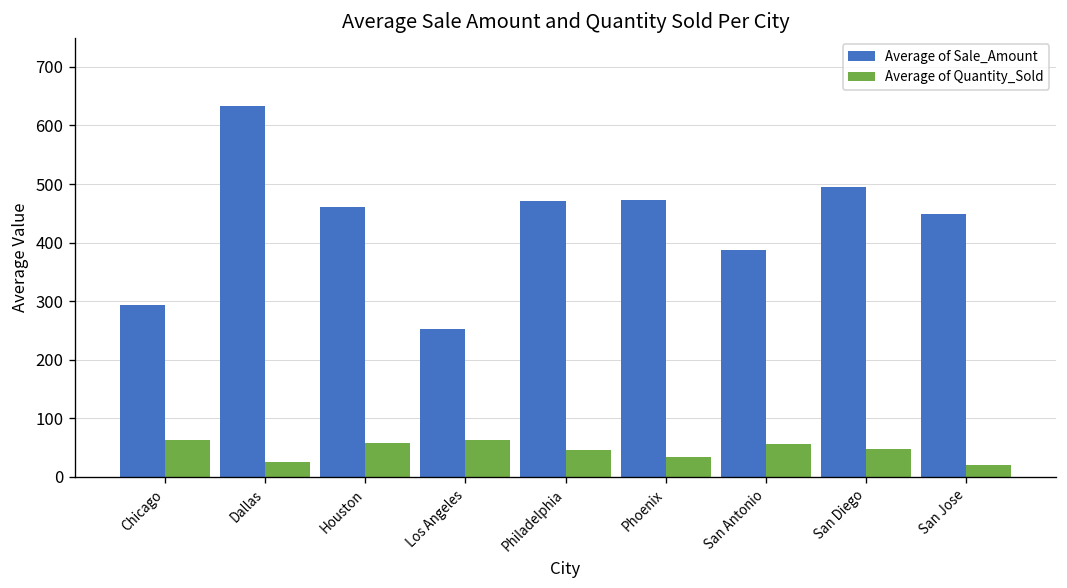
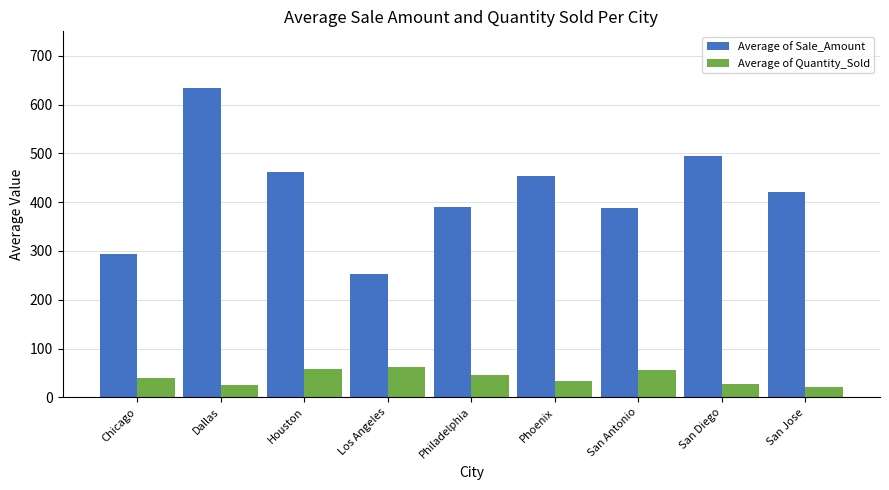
Average of Quantity_Sold, Chicago: 60 -> 40
Average of Sale_Amount, Philadelphia: 470 -> 390
Average of Sale_Amount, Phoenix: 470 -> 450
Average of Quantity_Sold, San Diego: 50 -> 30
Average of Sale_Amount, San Jose: 450 -> 420
